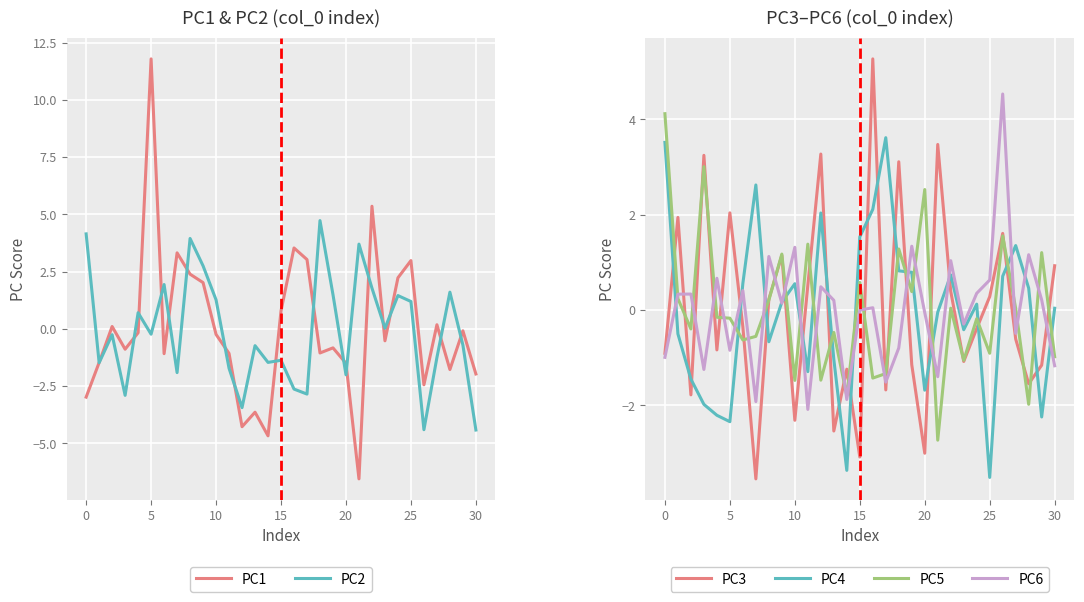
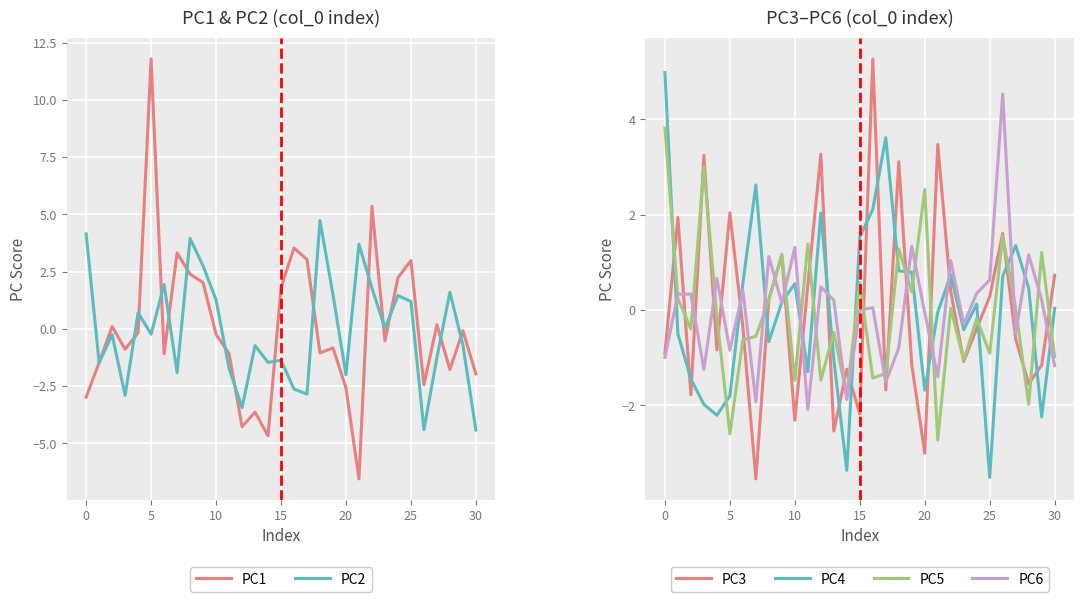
PC1 & PC2 (col_0 index), PC1, 15: 0.8 -> 1.8
PC1 & PC2 (col_0 index), PC1, 20: -1.5 -> -2.6
PC3–PC6 (col_0 index), PC4, 0: 3.5 -> 5.0
PC3–PC6 (col_0 index), PC5, 0: 4.1 -> 3.8
PC3–PC6 (col_0 index), PC4, 5: -2.3 -> -1.8
PC3–PC6 (col_0 index), PC5, 5: -0.2 -> -2.6
PC3–PC6 (col_0 index), PC3, 15: -3.1 -> -2.2
PC3–PC6 (col_0 index), PC3, 30: 0.9 -> 0.7
